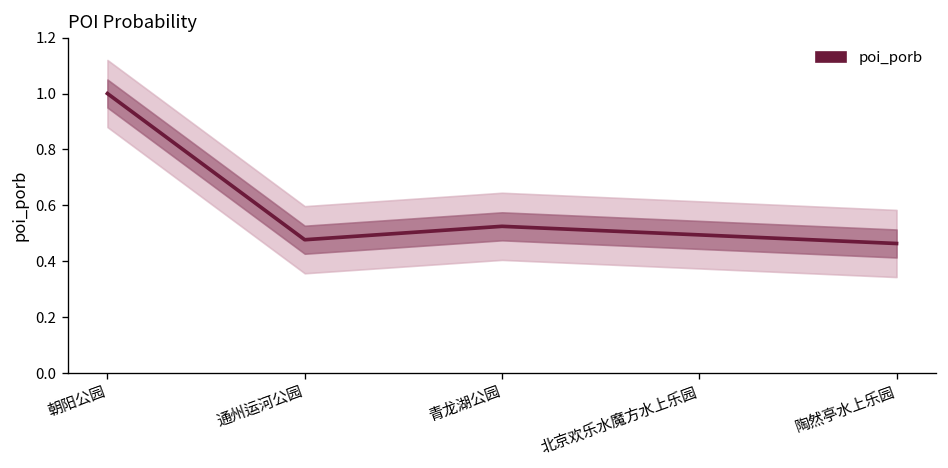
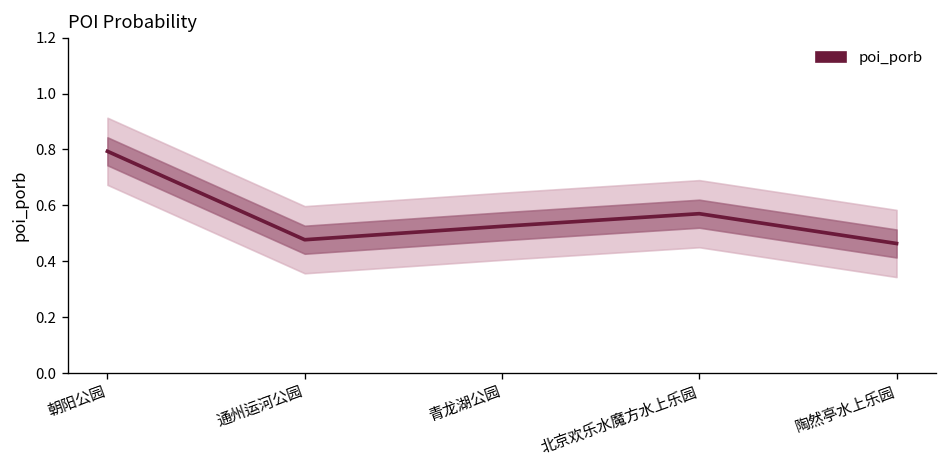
poi_porb, 朝阳公园: 1.00 -> 0.79
poi_porb, 北京欢乐水魔方水上乐园: 0.49 -> 0.57
